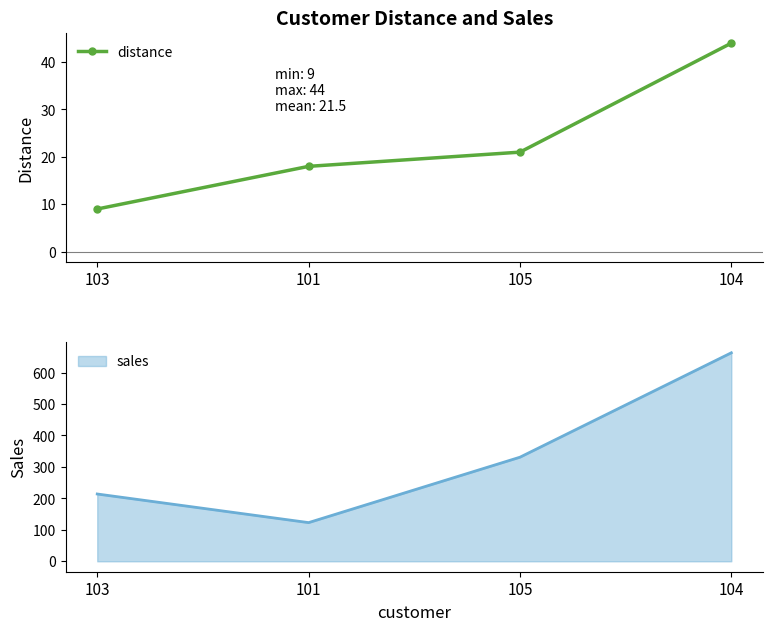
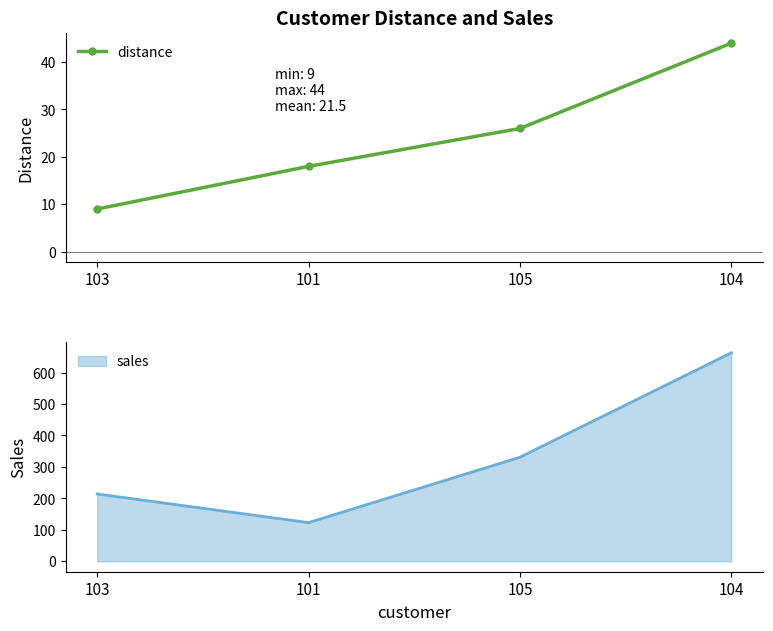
Customer Distance and Sales, 105: 21 -> 26
